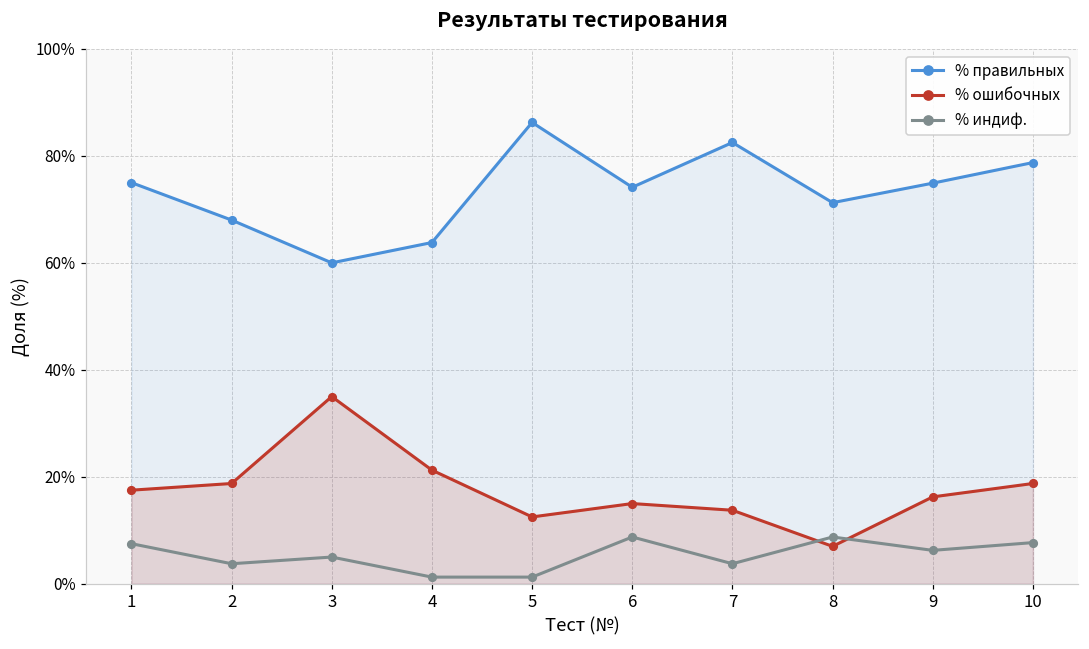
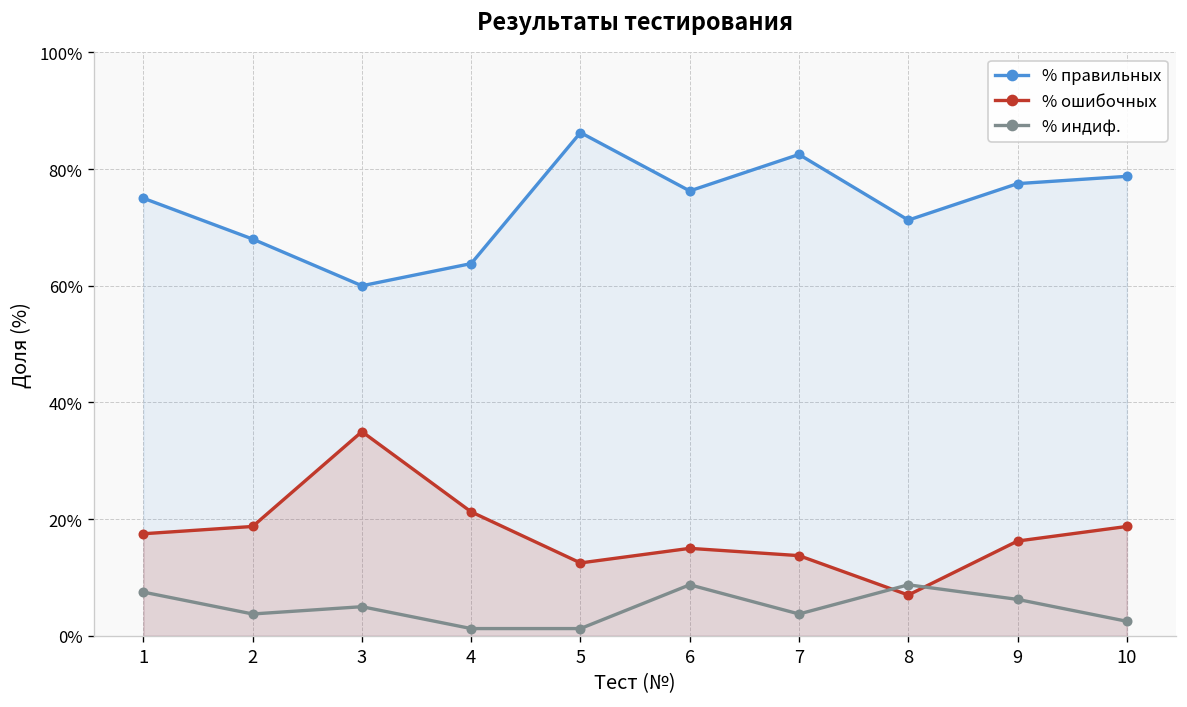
% правильных, 6: 74% -> 76%
% правильных, 9: 75% -> 78%
% индиф., 10: 8% -> 3%
